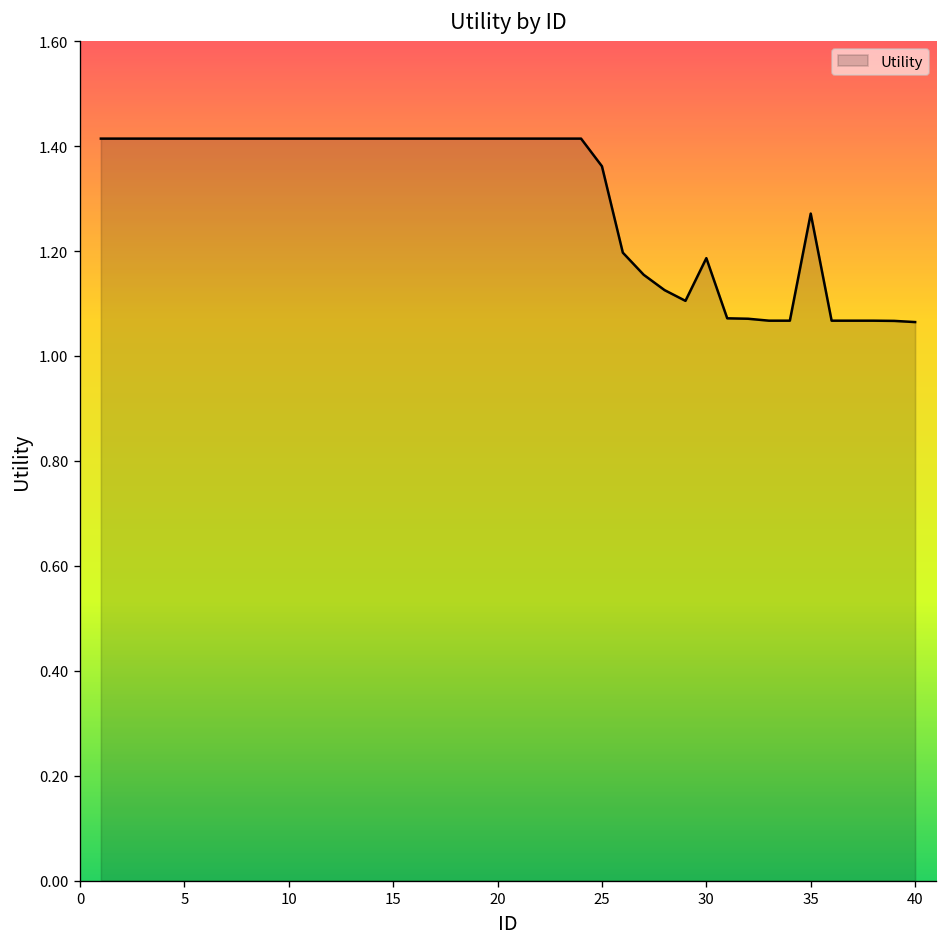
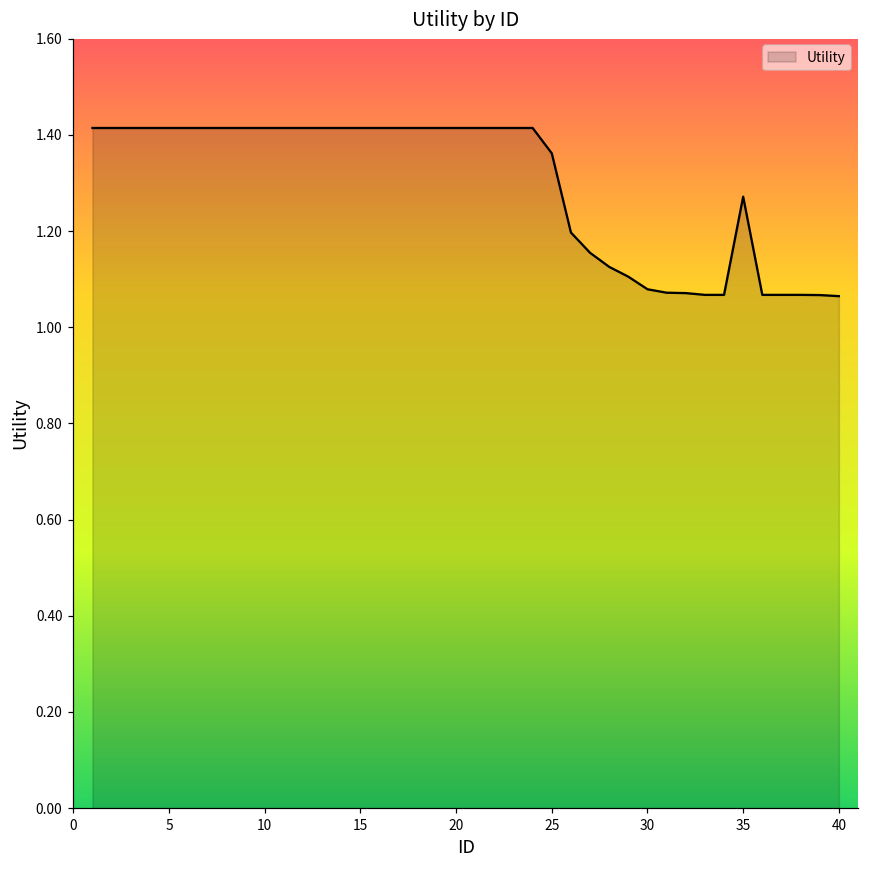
30: 1.19 -> 1.08
